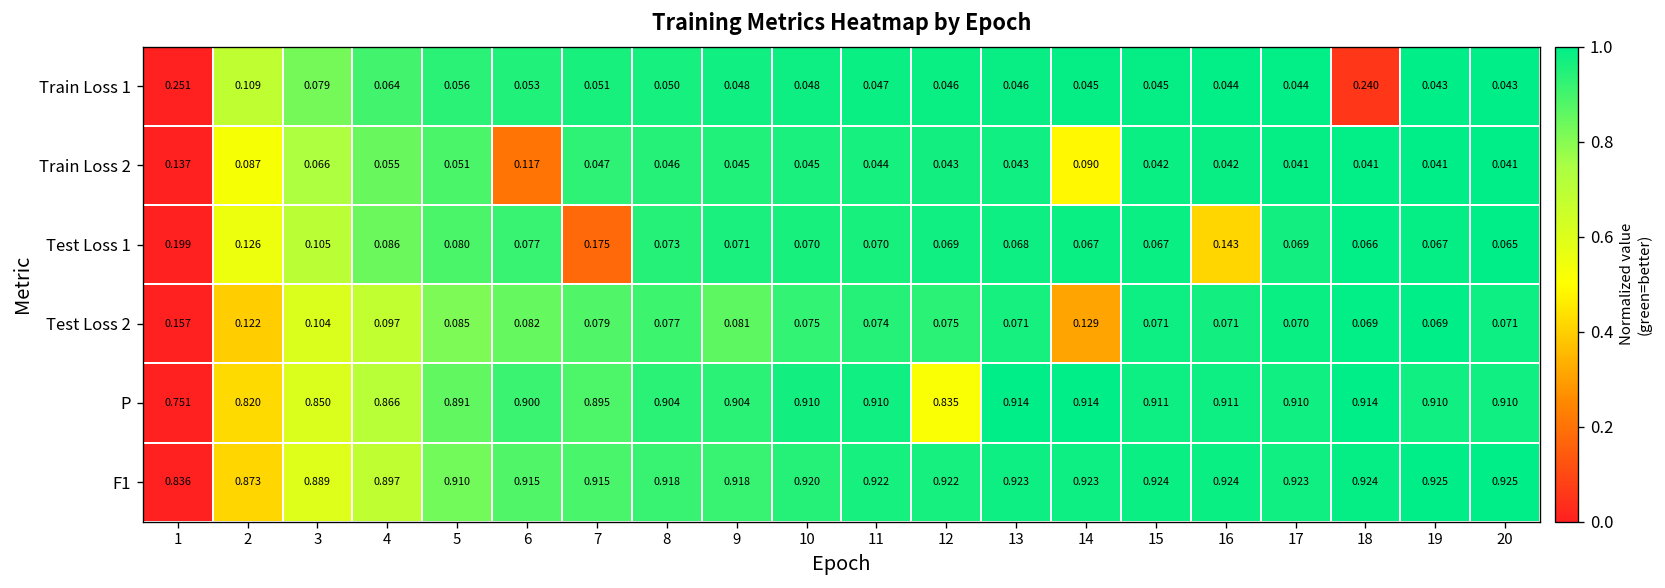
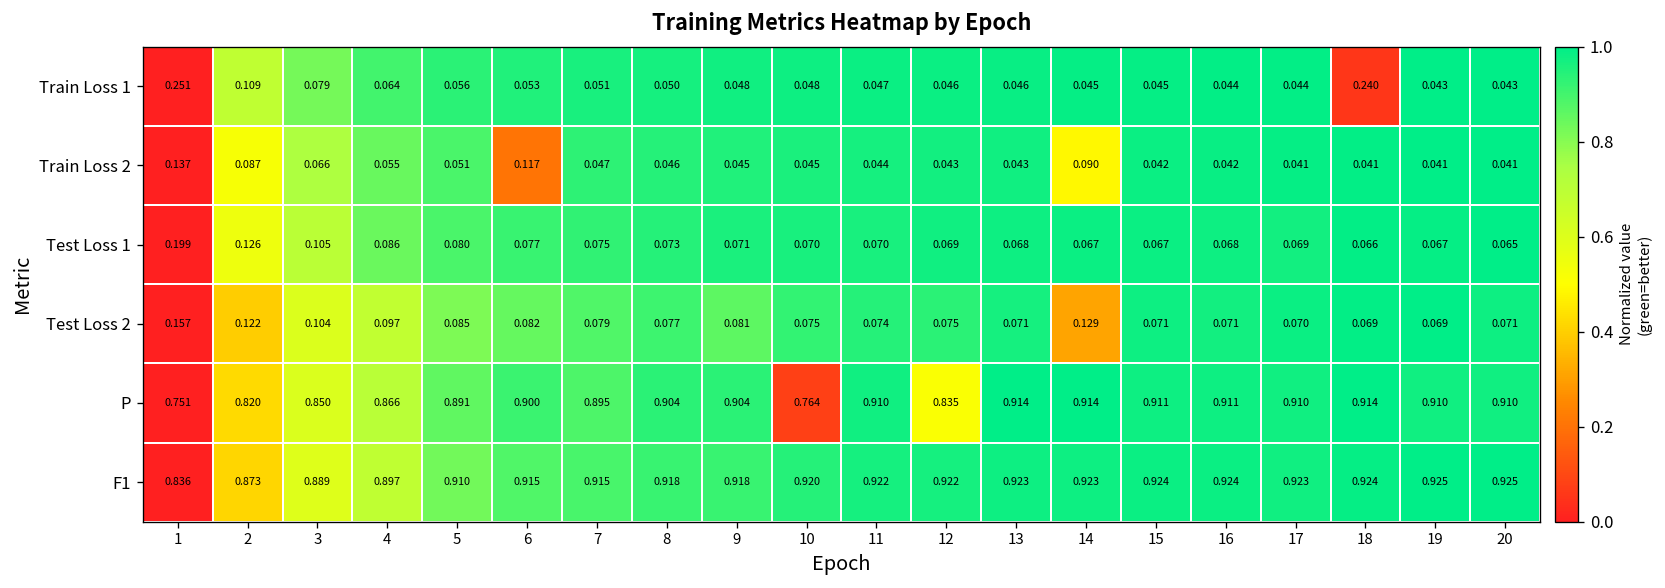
Test Loss 1, 7: 0.175 -> 0.075
Test Loss 1, 16: 0.143 -> 0.068
P, 10: 0.910 -> 0.764
